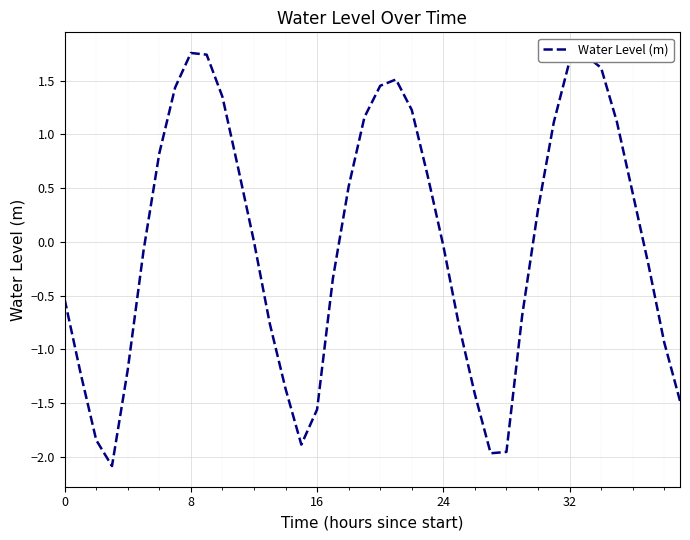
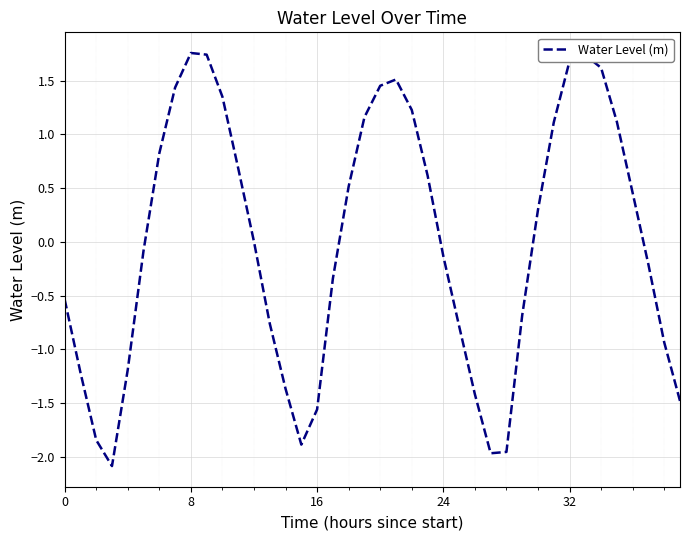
24: -0.04 -> -0.13
